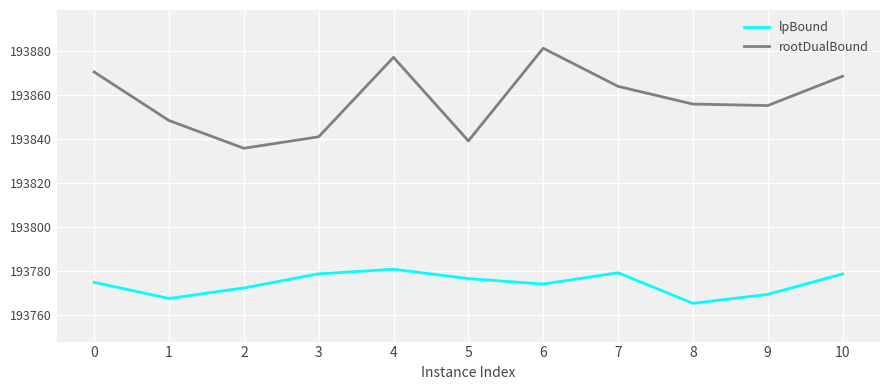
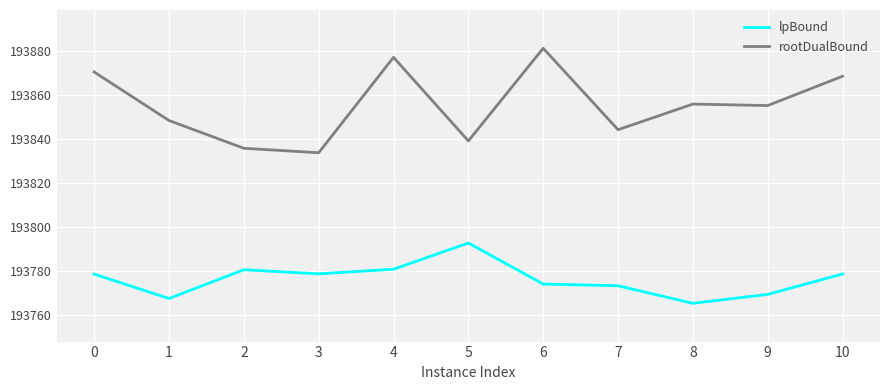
lpBound, 0: 193775 -> 193778
lpBound, 2: 193772 -> 193780
rootDualBound, 3: 193841 -> 193834
lpBound, 5: 193776 -> 193793
lpBound, 7: 193779 -> 193773
rootDualBound, 7: 193864 -> 193844
